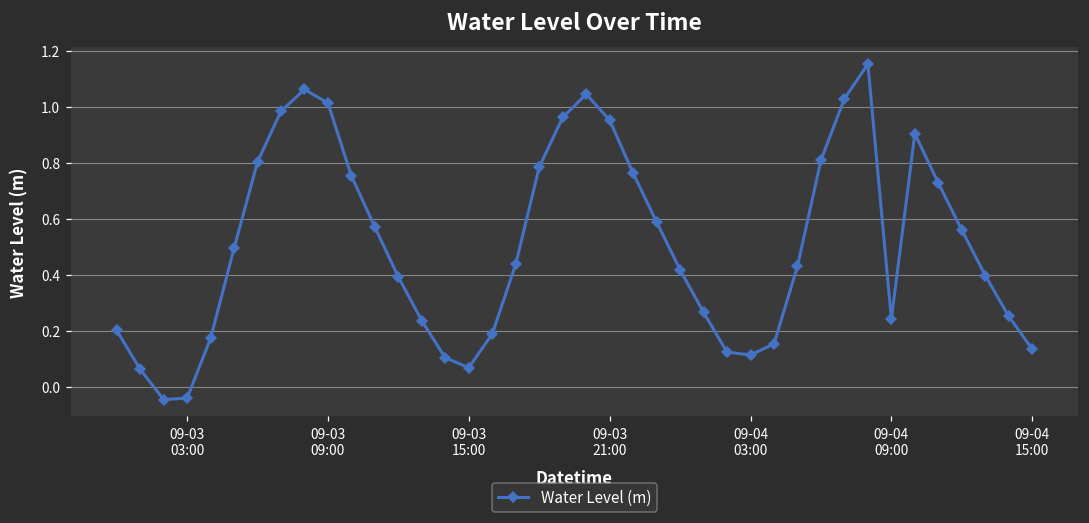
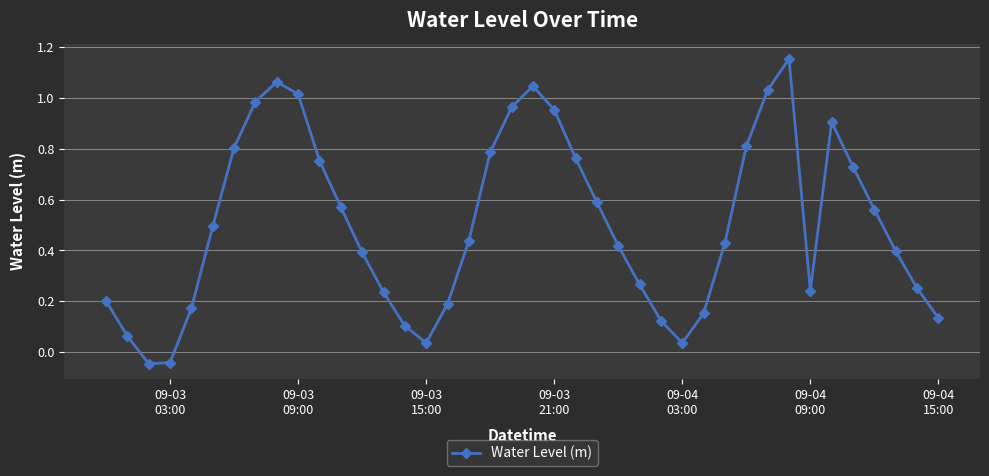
09-03 15:00: 0.07 -> 0.04
09-04 03:00: 0.11 -> 0.04
